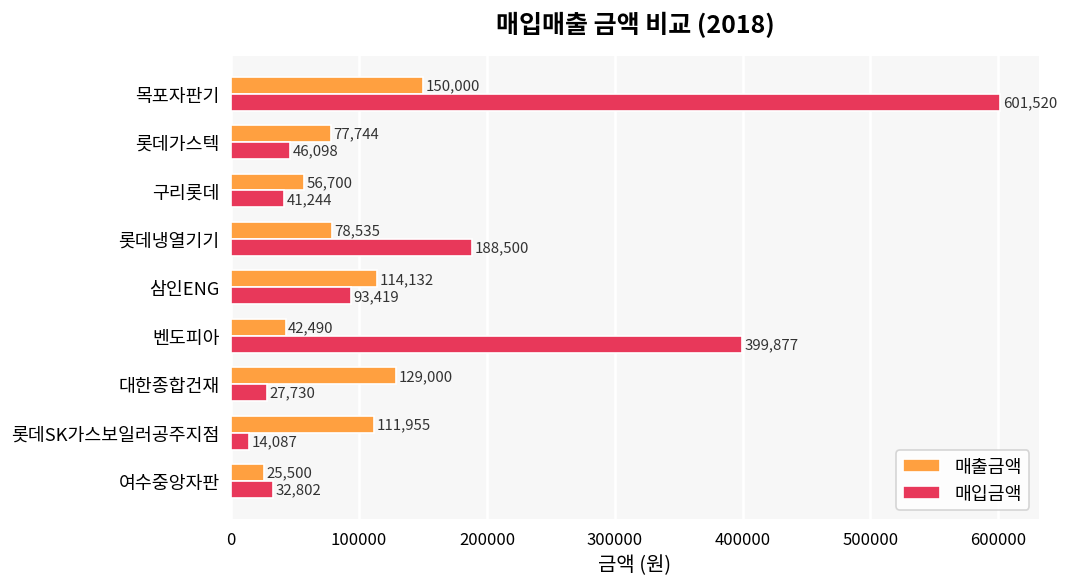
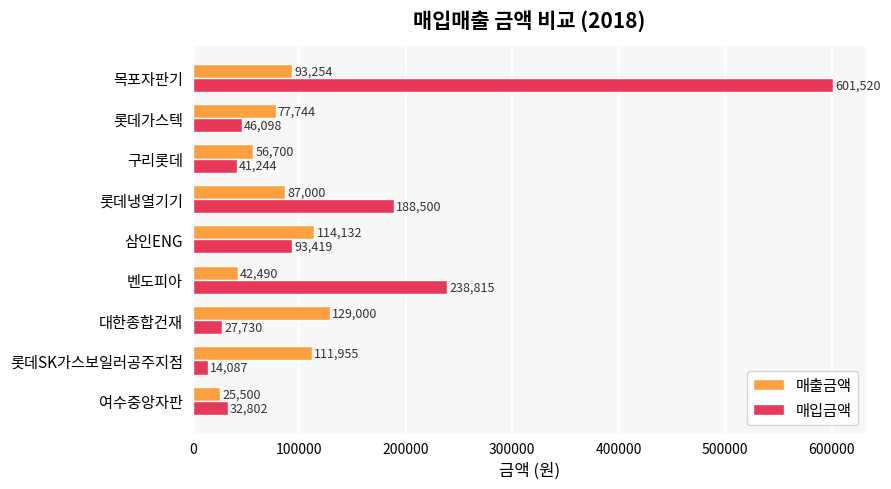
매출금액, 목포자판기: 150,000 -> 93,254
매출금액, 롯데냉열기기: 78,535 -> 87,000
매입금액, 벤도피아: 399,877 -> 238,815
